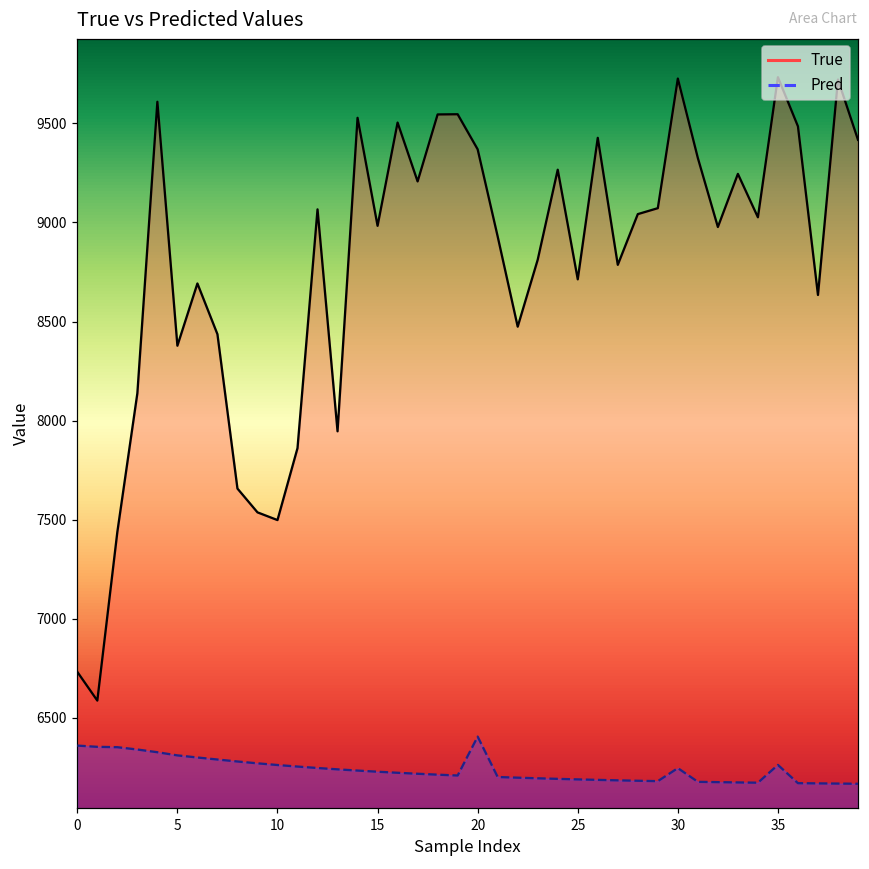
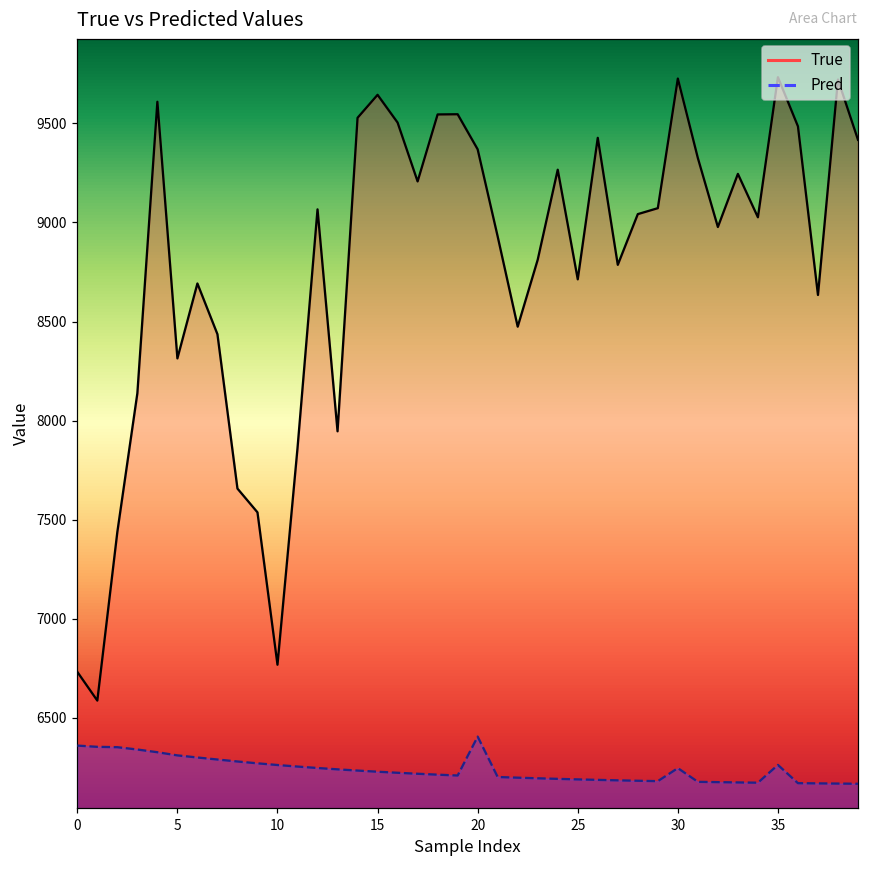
True, 5: 8380 -> 8310
True, 10: 7500 -> 6770
True, 15: 8980 -> 9640
